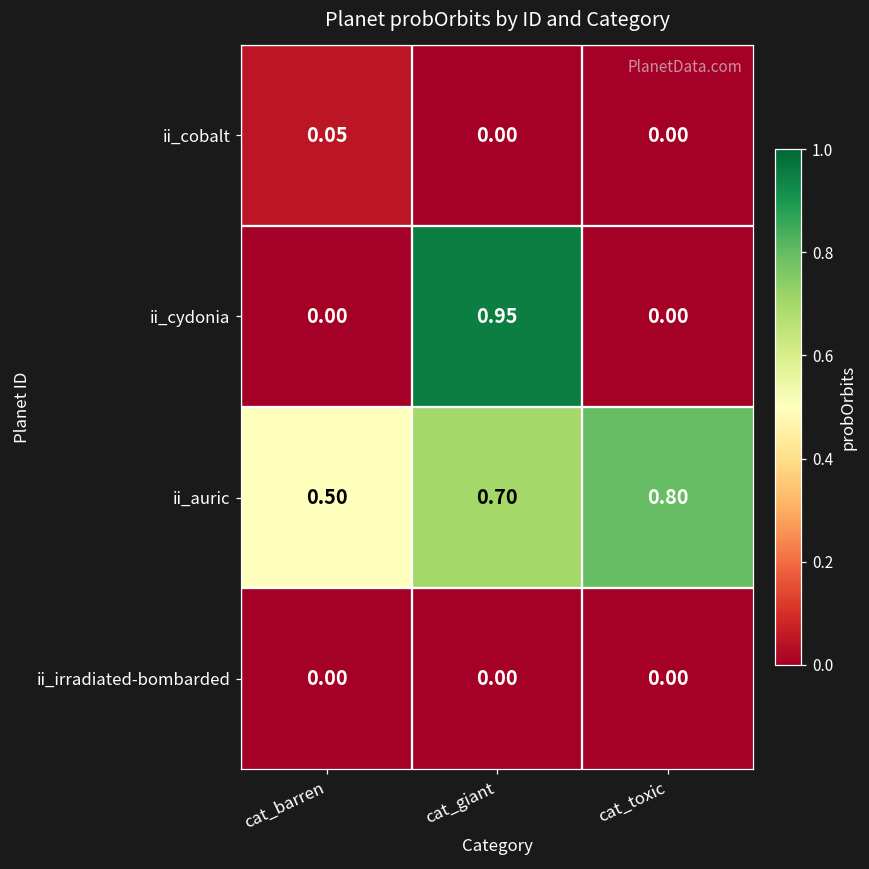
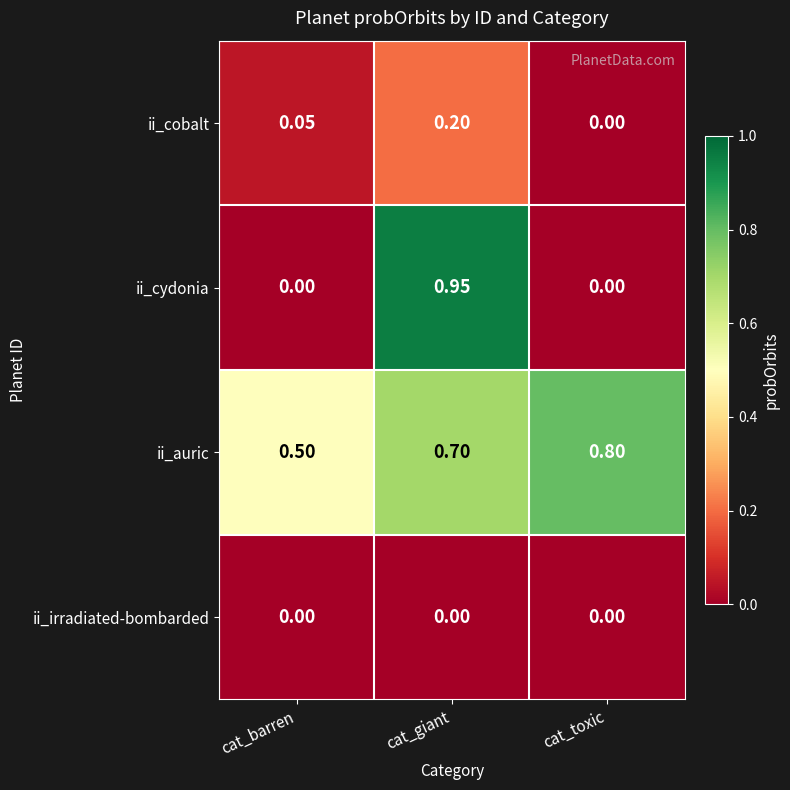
ii_cobalt, cat_giant: 0.00 -> 0.20
